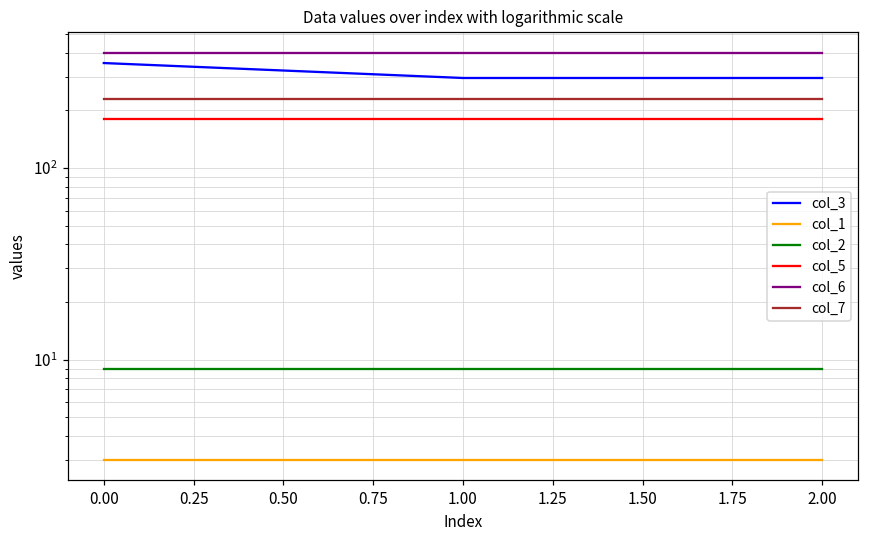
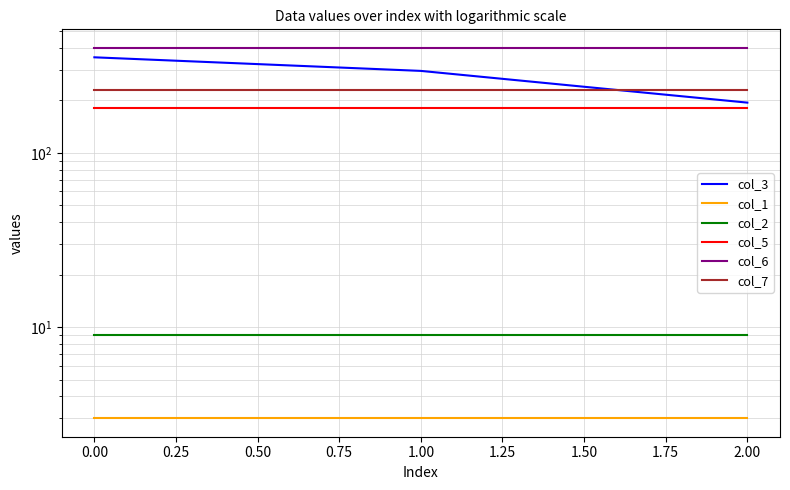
col_3, 2.00: 300 -> 190
